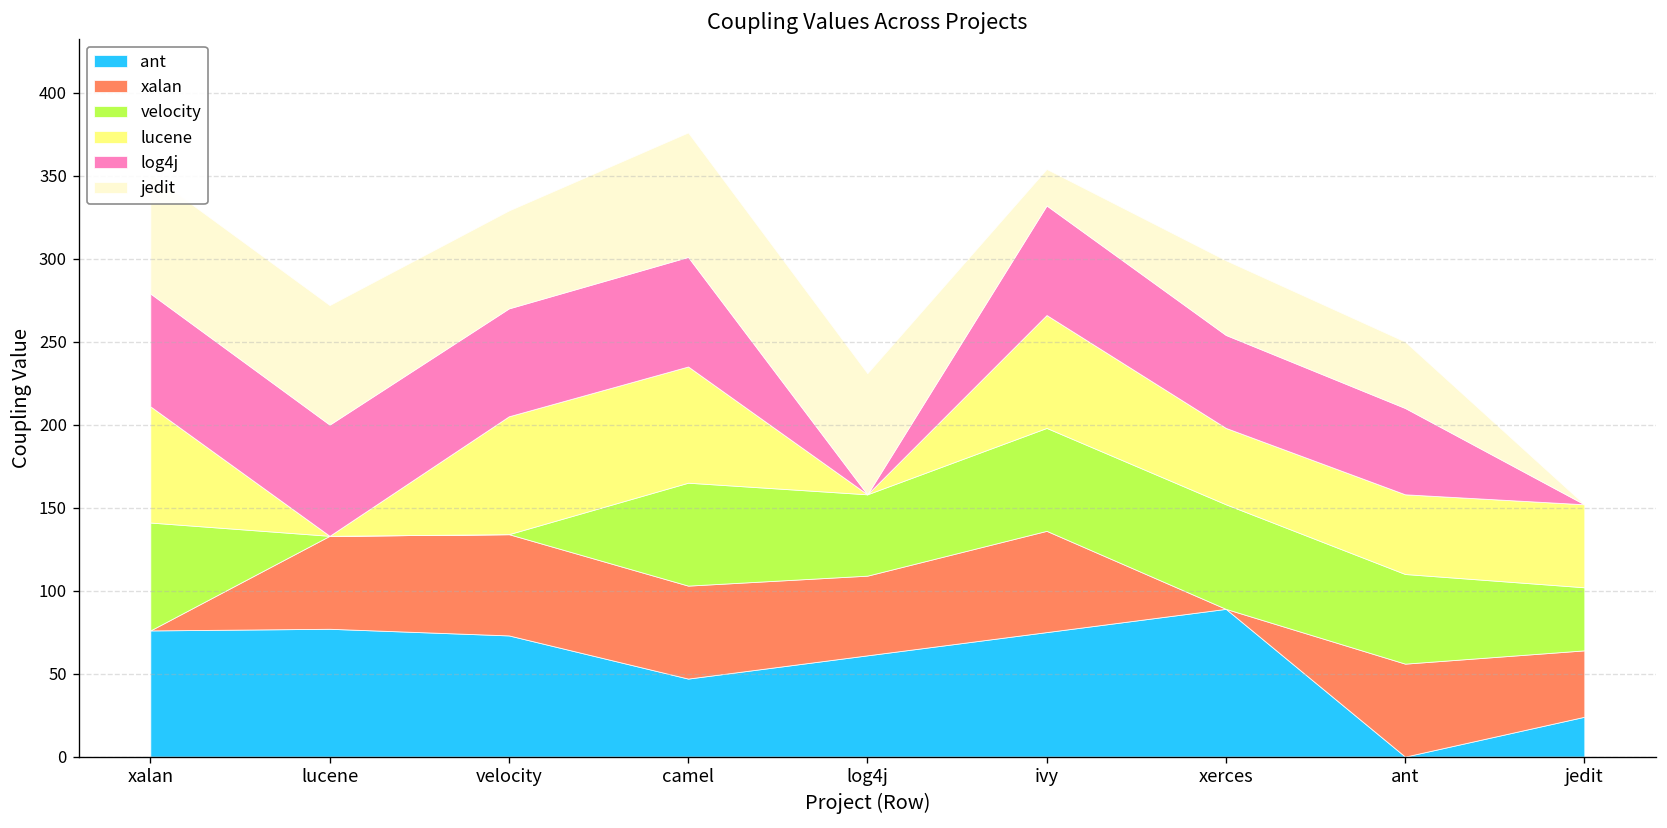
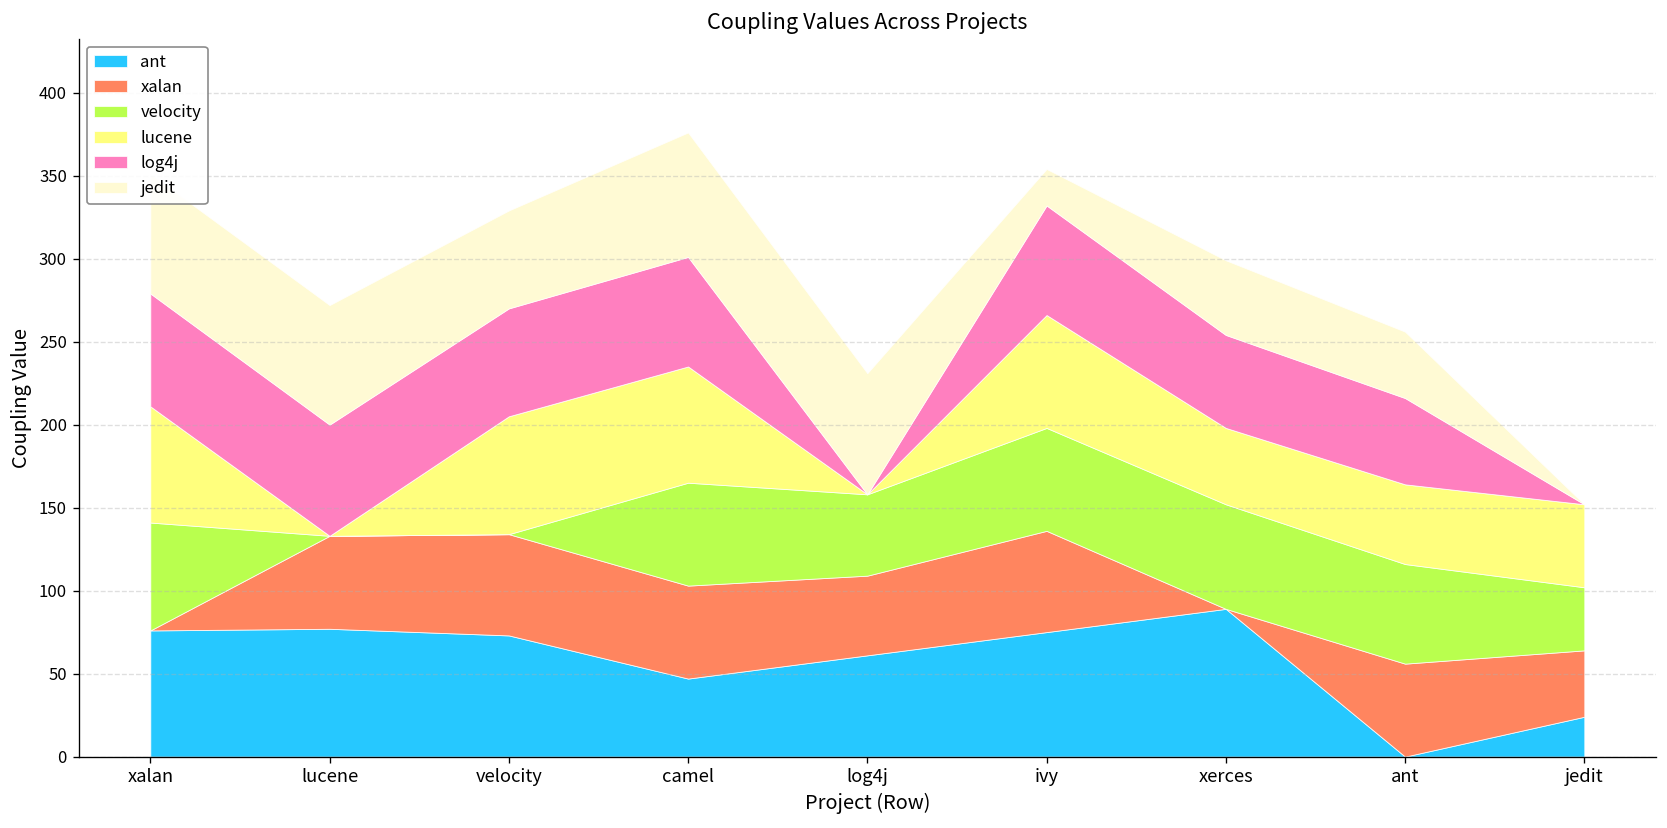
velocity, ant: 54 -> 60
